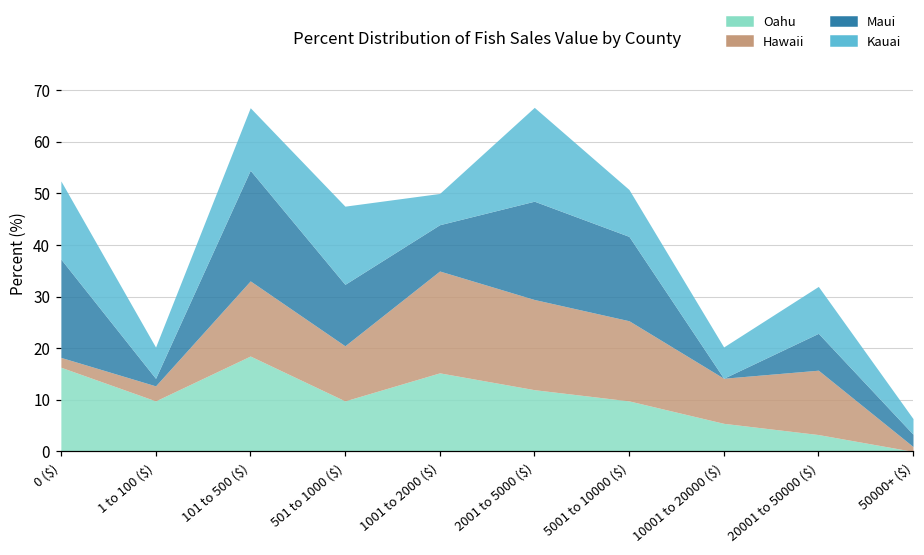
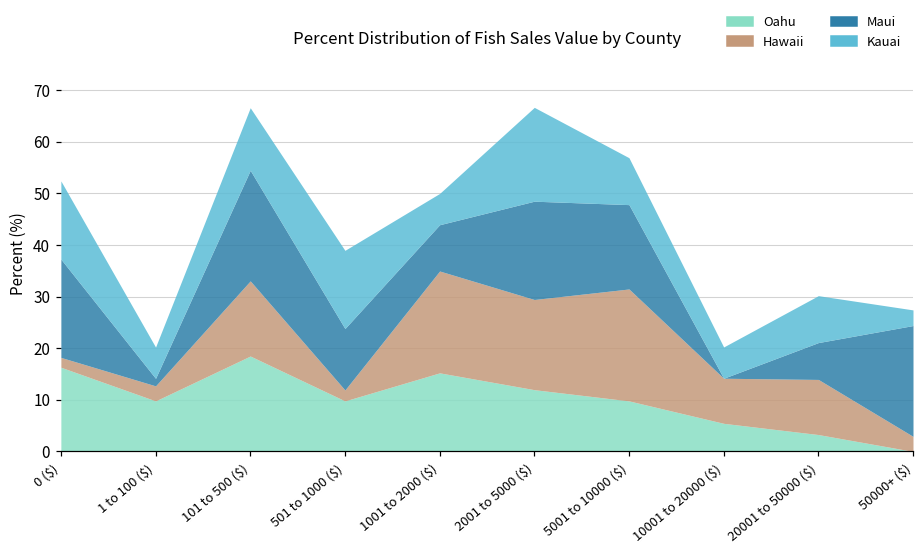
Hawaii, 501 to 1000 ($): 11 -> 2
Hawaii, 5001 to 10000 ($): 16 -> 22
Hawaii, 20001 to 50000 ($): 12 -> 11
Hawaii, 50000+ ($): 1 -> 3
Maui, 50000+ ($): 2 -> 21
